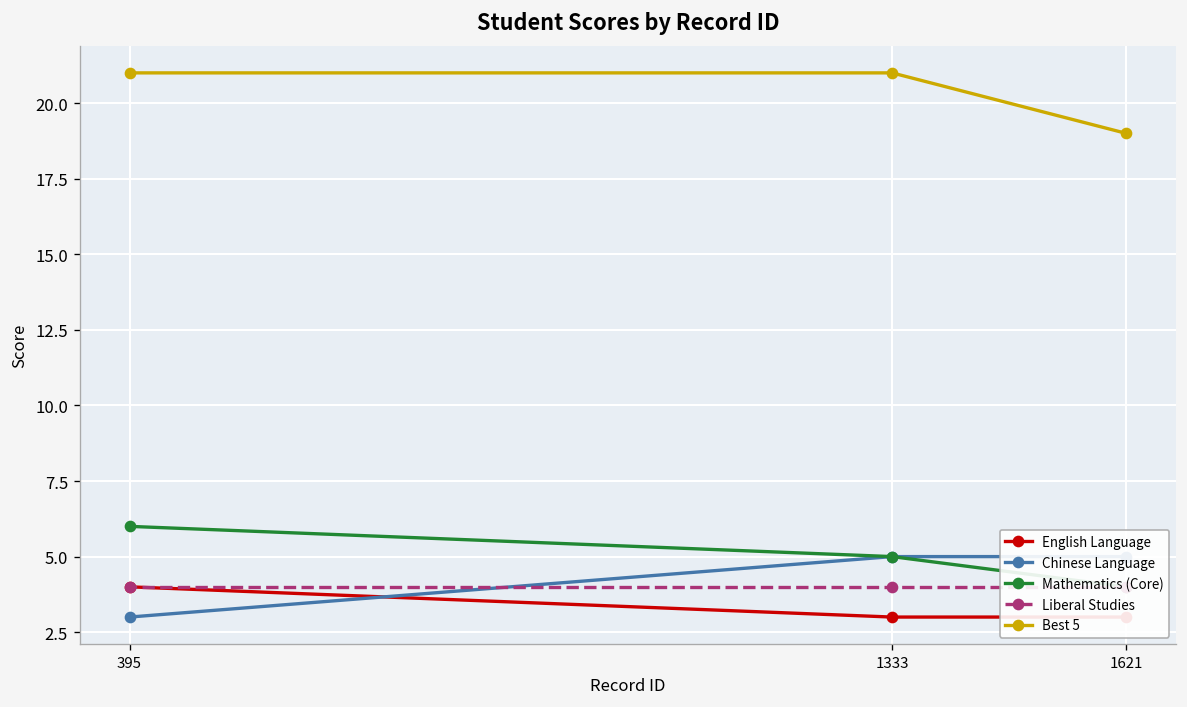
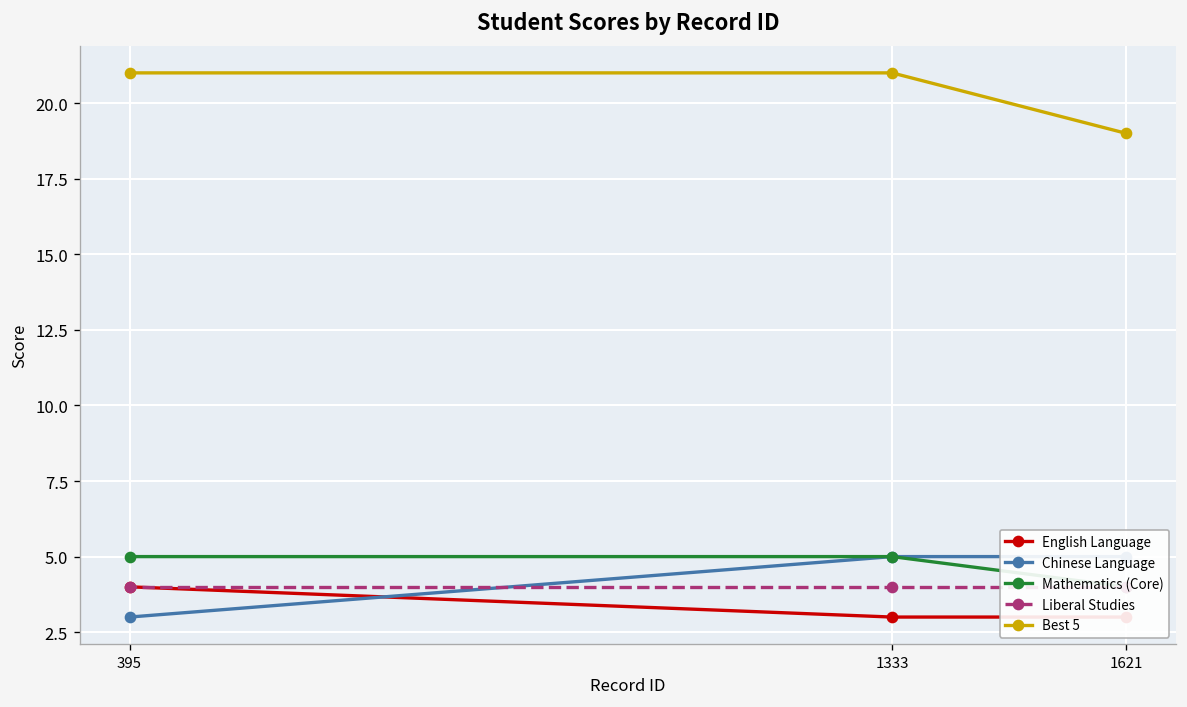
Mathematics (Core), 395: 6 -> 5
